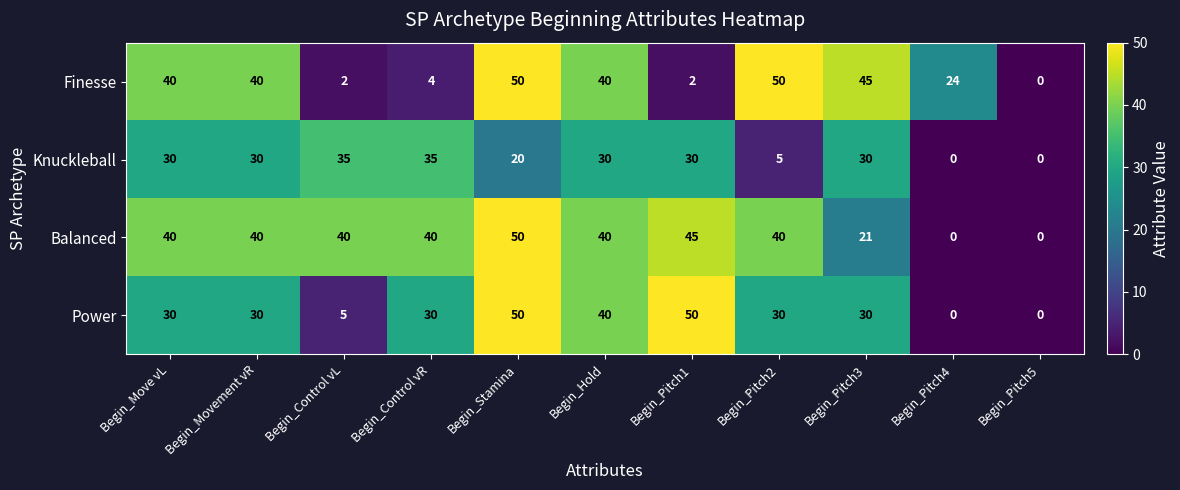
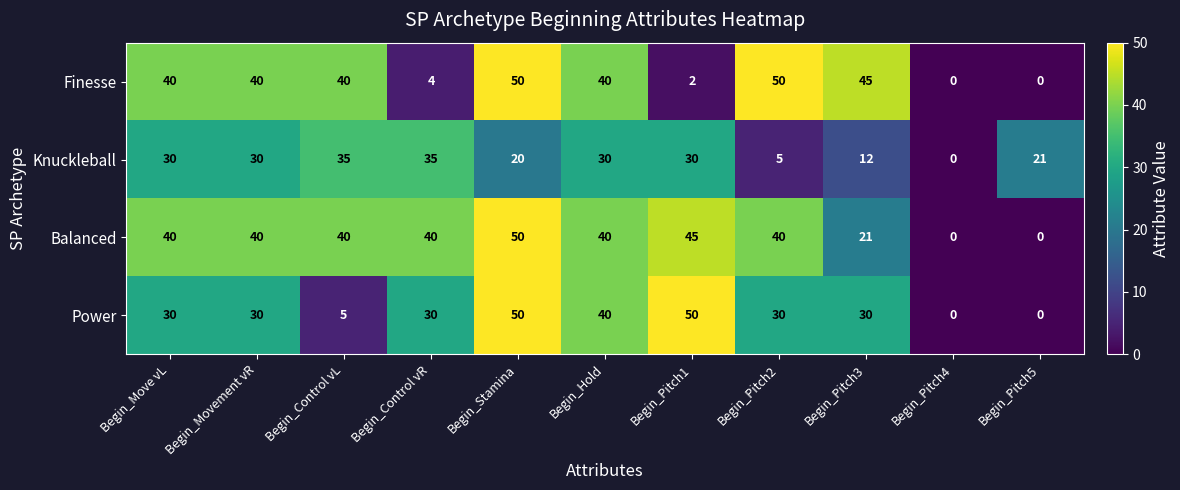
Finesse, Begin_Control vL: 2 -> 40
Finesse, Begin_Pitch4: 24 -> 0
Knuckleball, Begin_Pitch3: 30 -> 12
Knuckleball, Begin_Pitch5: 0 -> 21
